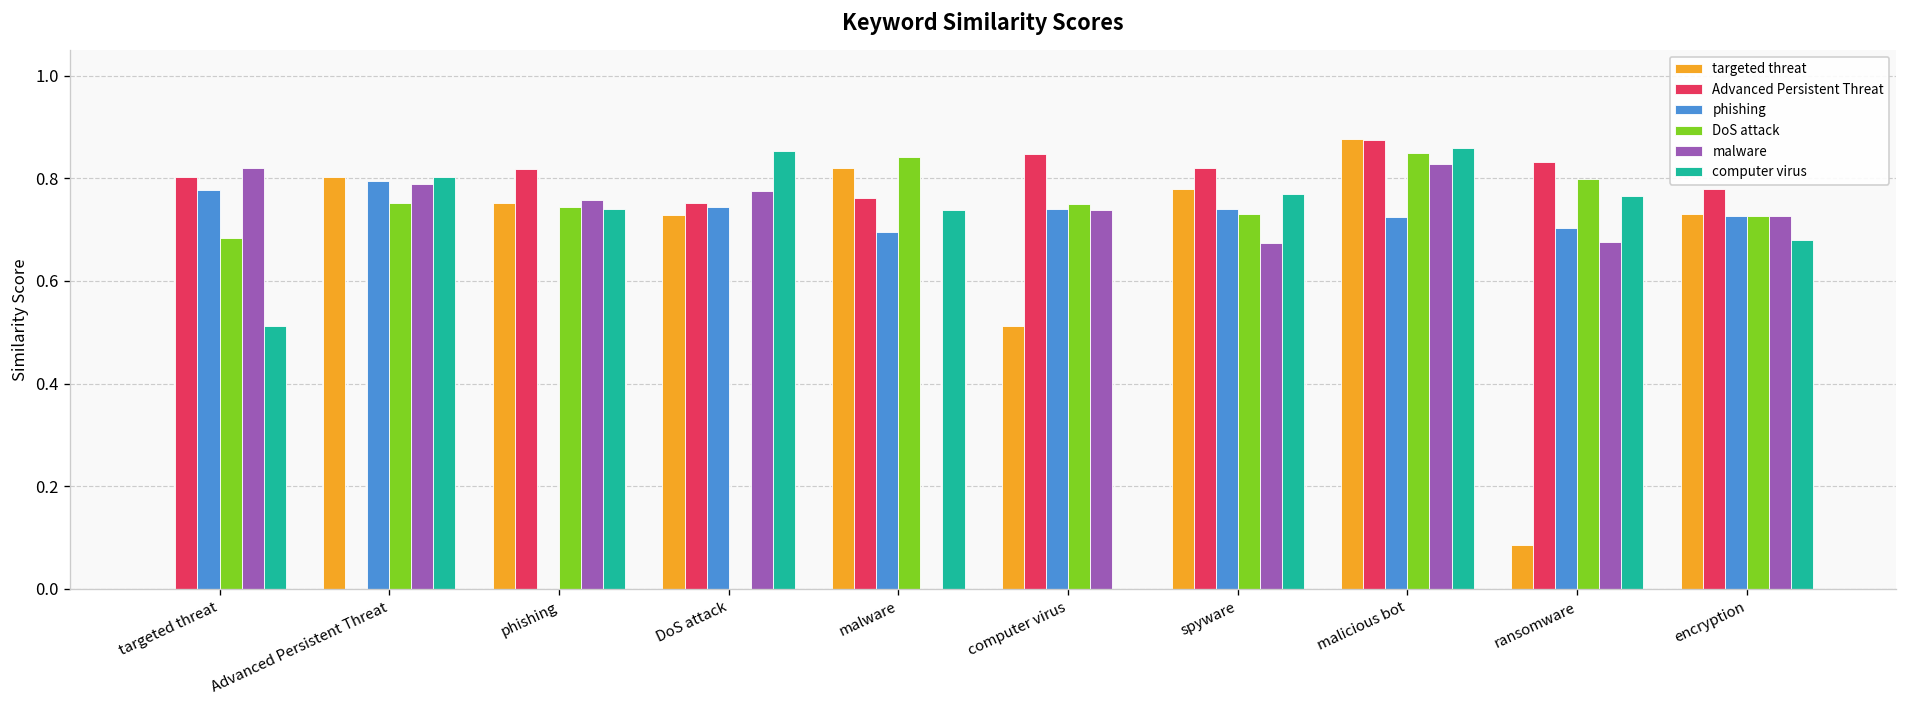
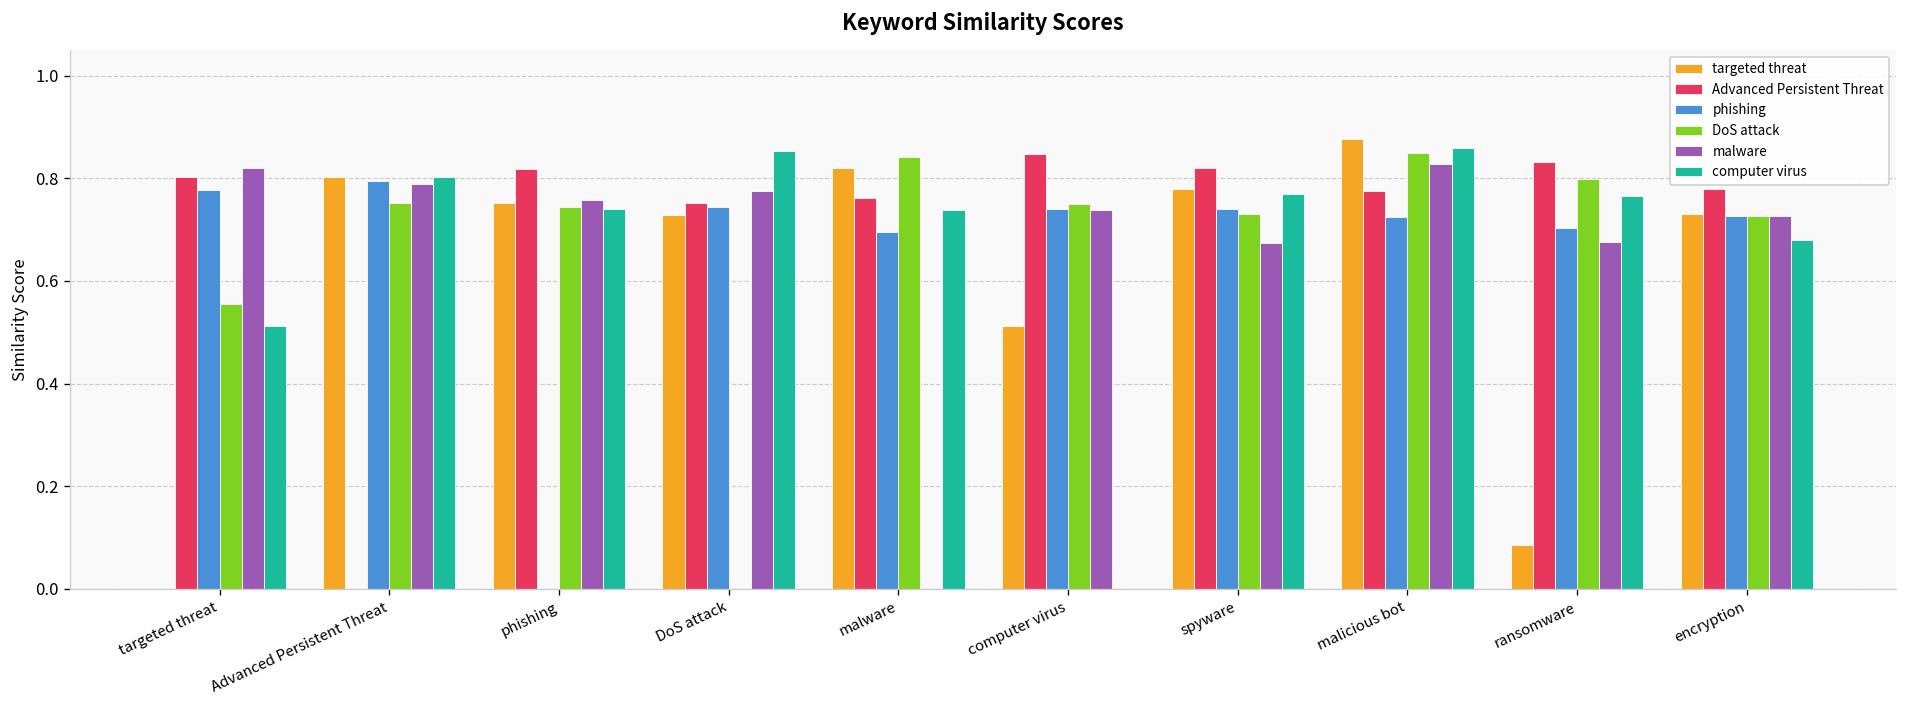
DoS attack, targeted threat: 0.68 -> 0.56
Advanced Persistent Threat, malicious bot: 0.87 -> 0.78
